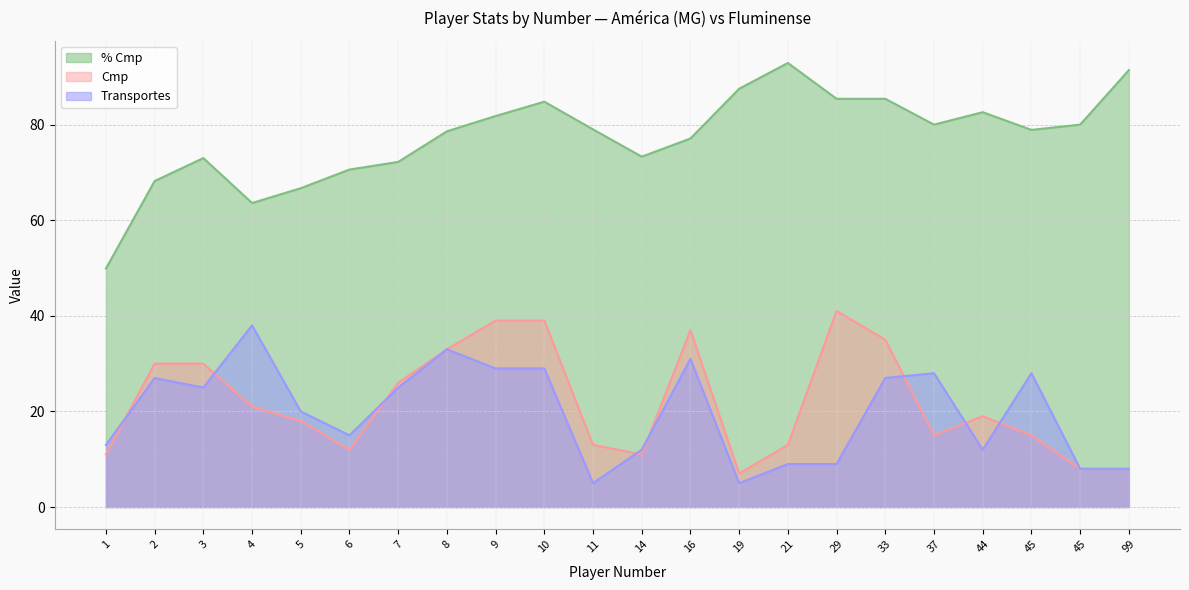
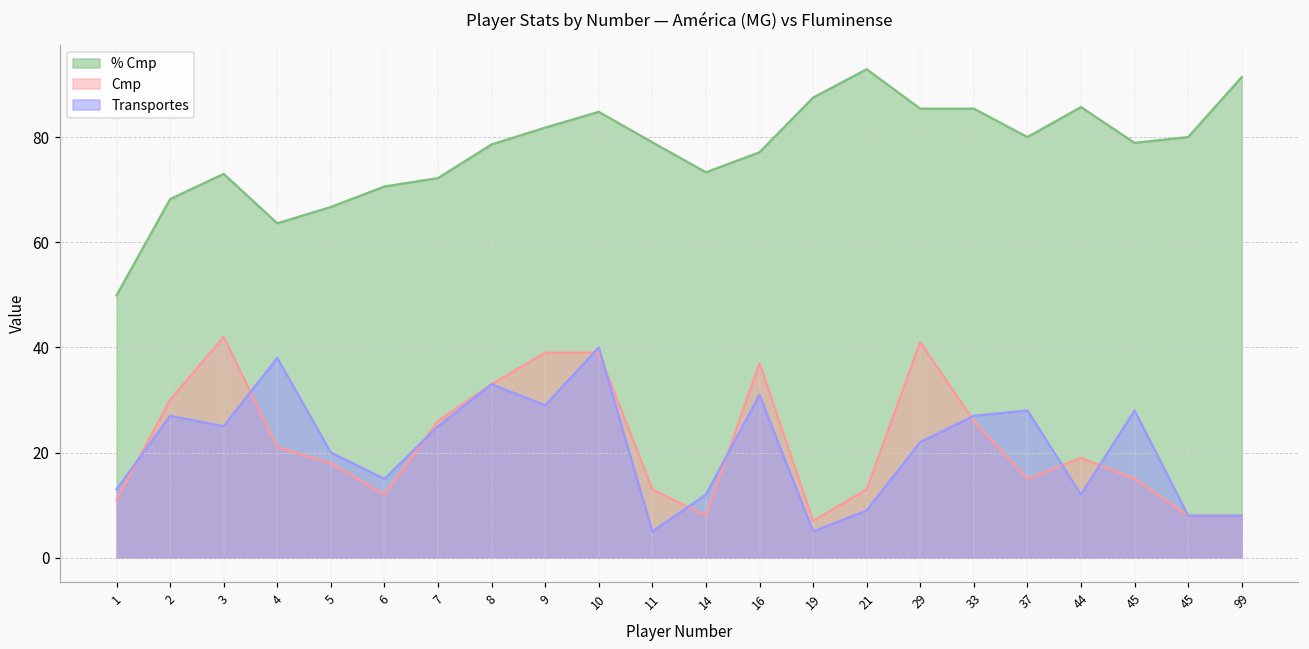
Cmp, 3: 30 -> 42
Transportes, 10: 29 -> 40
Cmp, 14: 11 -> 8
Transportes, 29: 9 -> 22
Cmp, 33: 35 -> 26
% Cmp, 44: 83 -> 86
